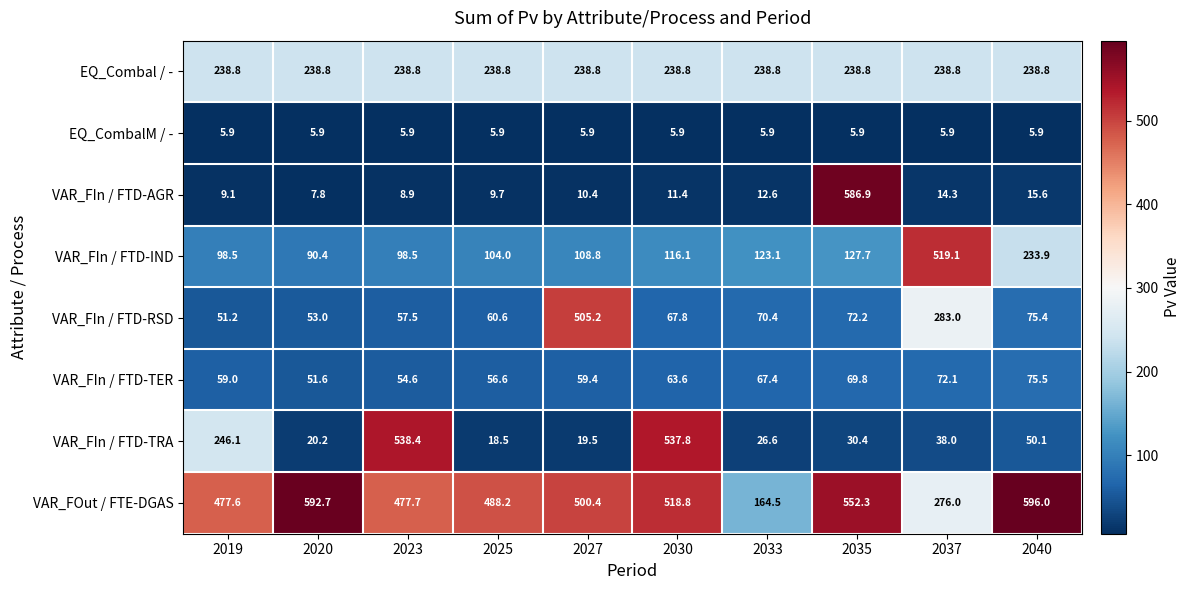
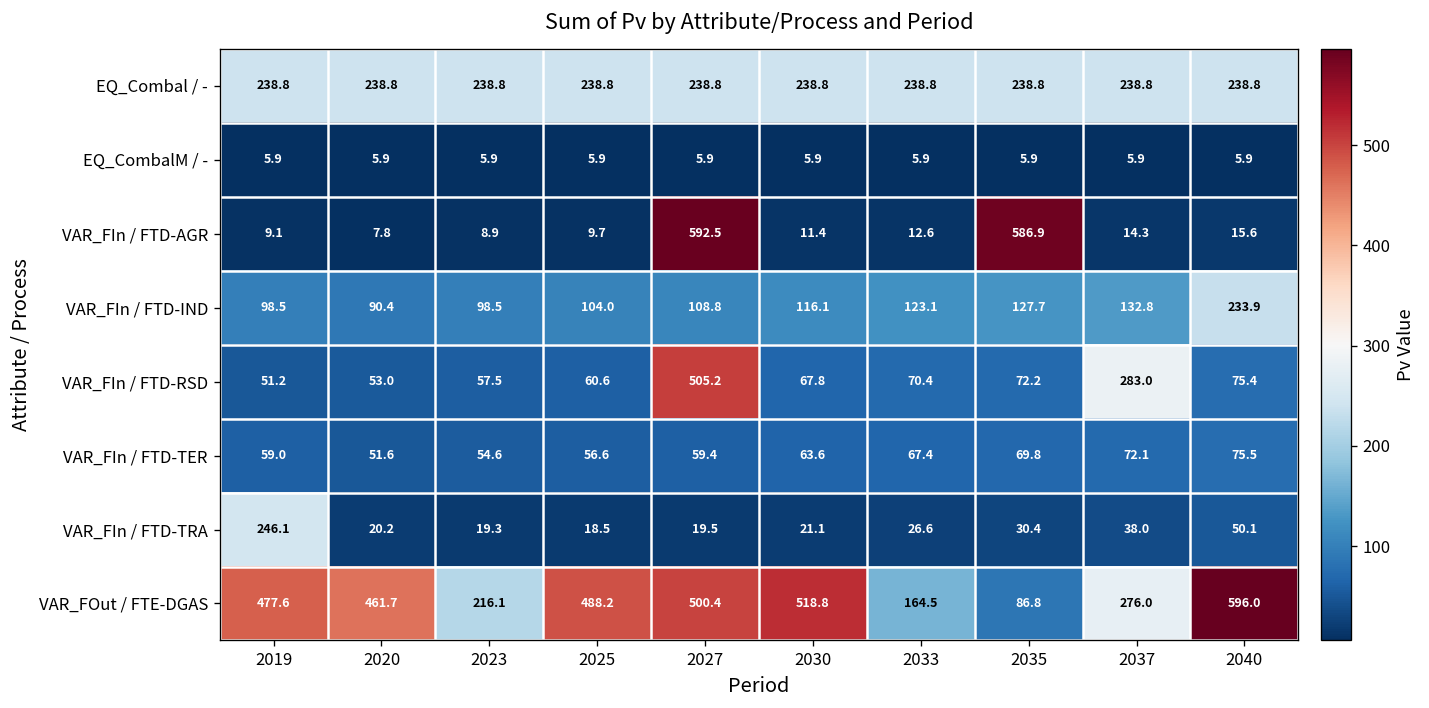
VAR_FIn / FTD-AGR, 2027: 10.4 -> 592.5
VAR_FIn / FTD-IND, 2037: 519.1 -> 132.8
VAR_FIn / FTD-TRA, 2023: 538.4 -> 19.3
VAR_FIn / FTD-TRA, 2030: 537.8 -> 21.1
VAR_FOut / FTE-DGAS, 2020: 592.7 -> 461.7
VAR_FOut / FTE-DGAS, 2023: 477.7 -> 216.1
VAR_FOut / FTE-DGAS, 2035: 552.3 -> 86.8
